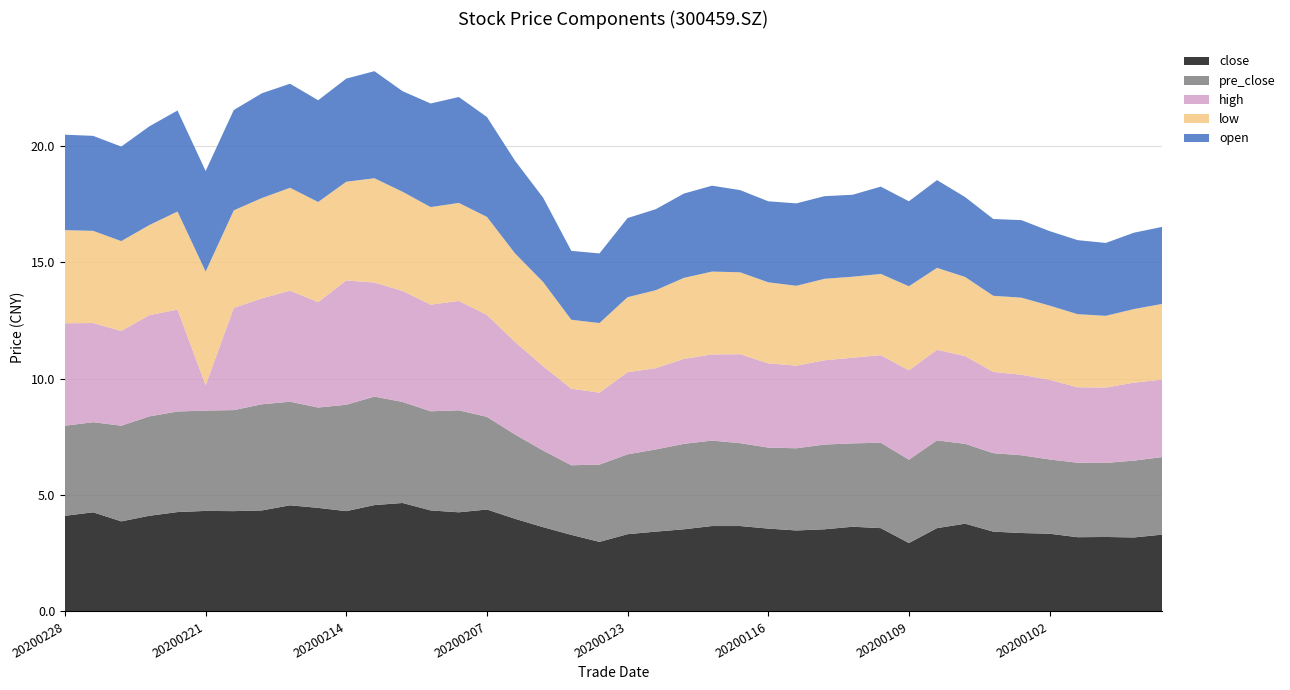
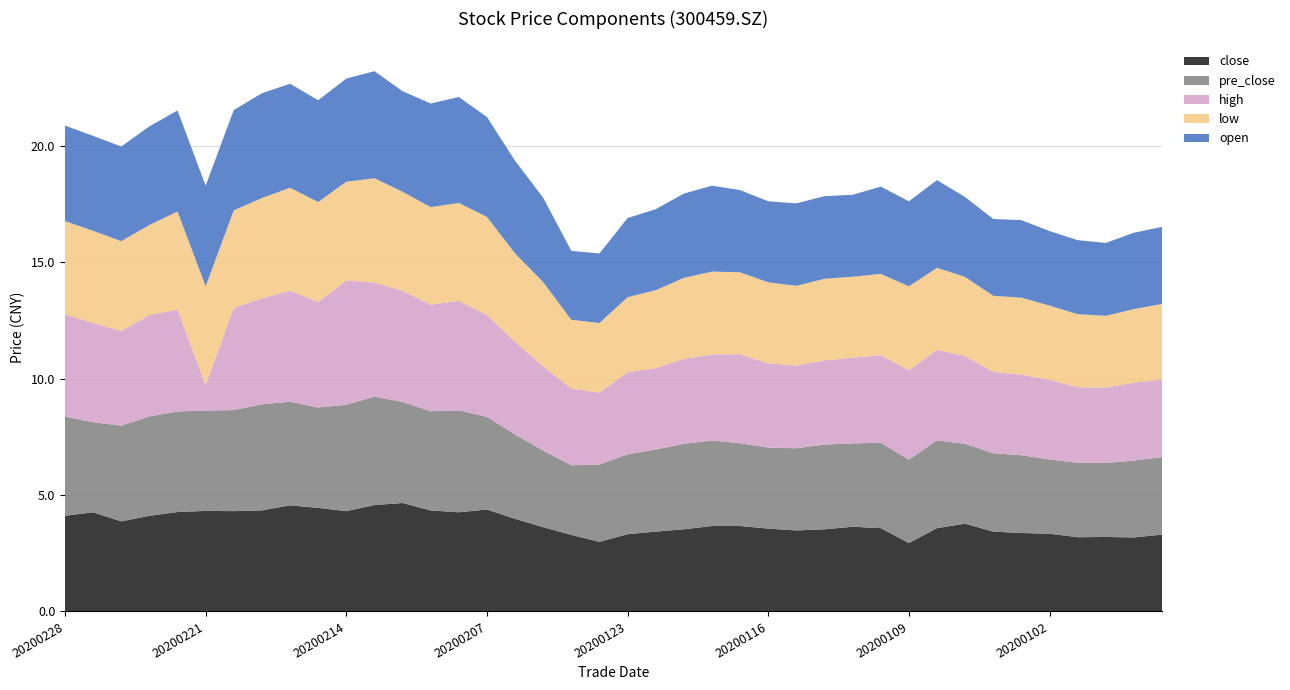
pre_close, 20200228: 3.9 -> 4.3
low, 20200221: 4.9 -> 4.3
